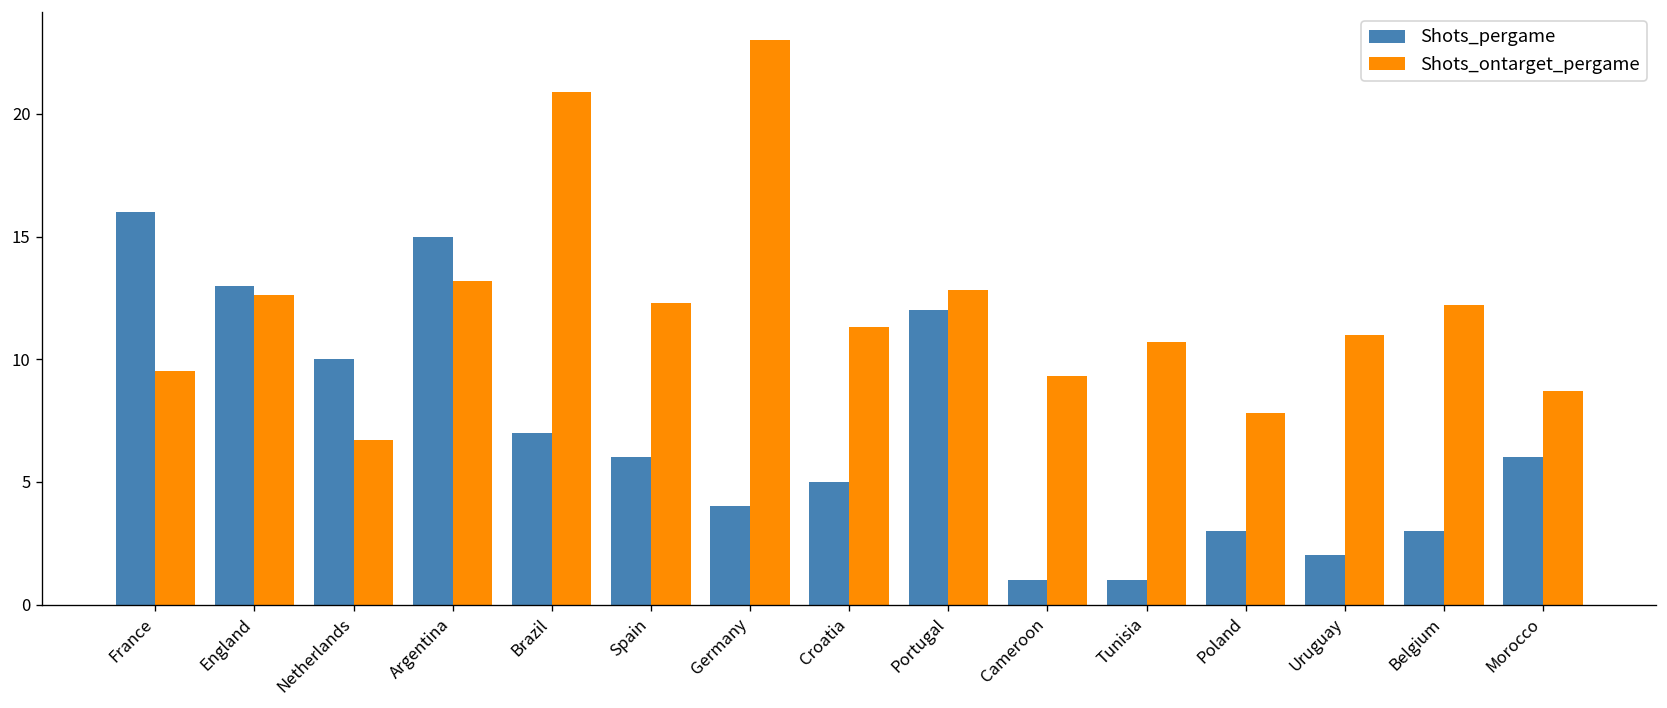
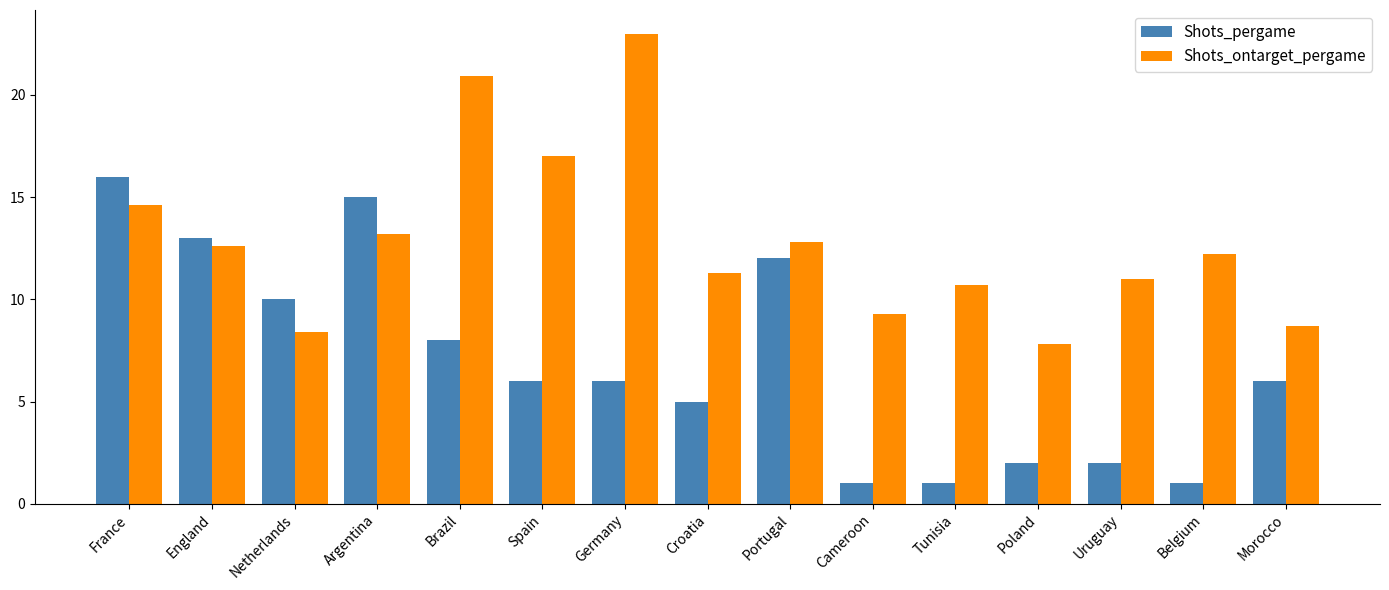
Shots_ontarget_pergame, France: 9.5 -> 14.6
Shots_ontarget_pergame, Netherlands: 6.7 -> 8.4
Shots_pergame, Brazil: 7 -> 8
Shots_ontarget_pergame, Spain: 12.3 -> 17.0
Shots_pergame, Germany: 4 -> 6
Shots_pergame, Poland: 3 -> 2
Shots_pergame, Belgium: 3 -> 1
